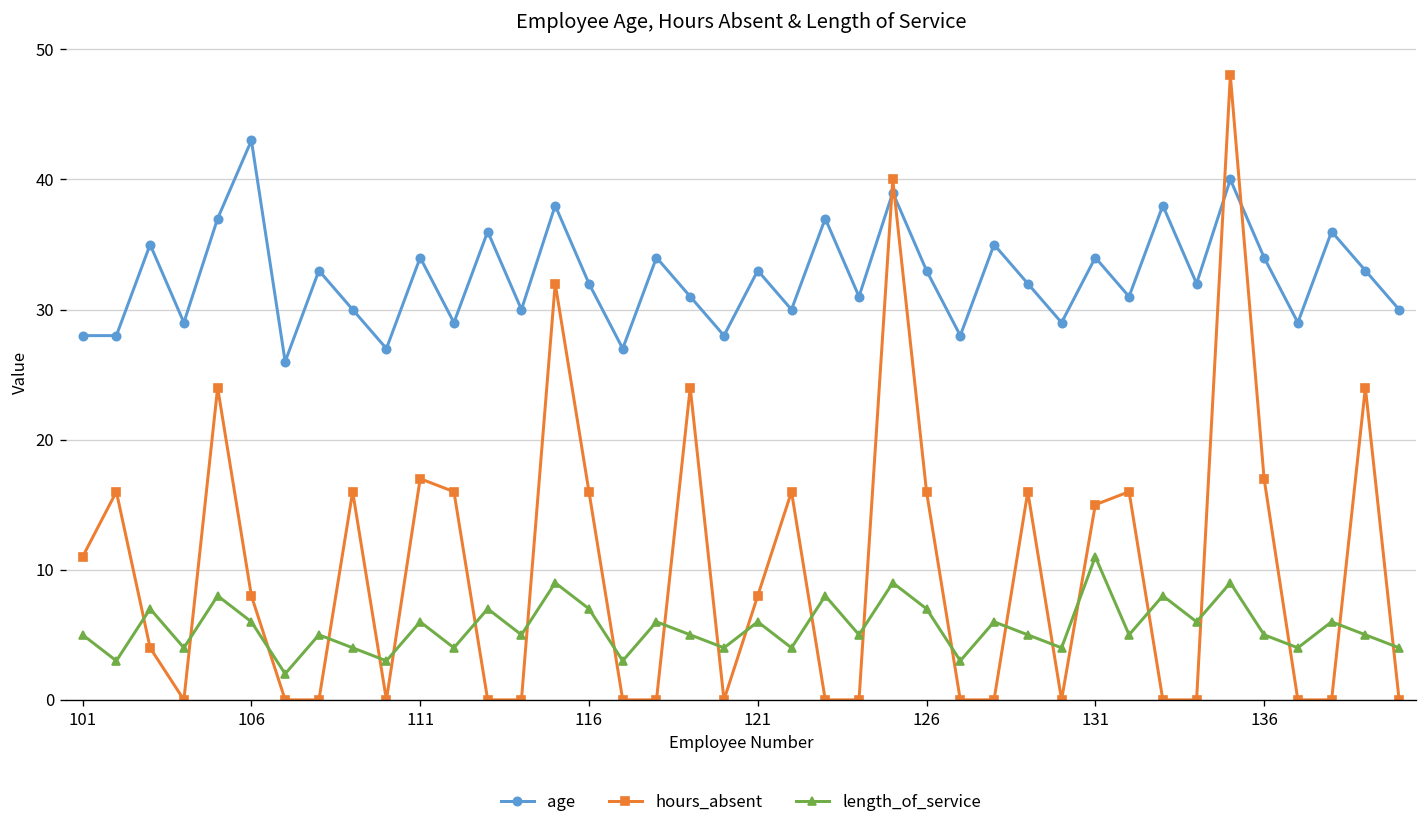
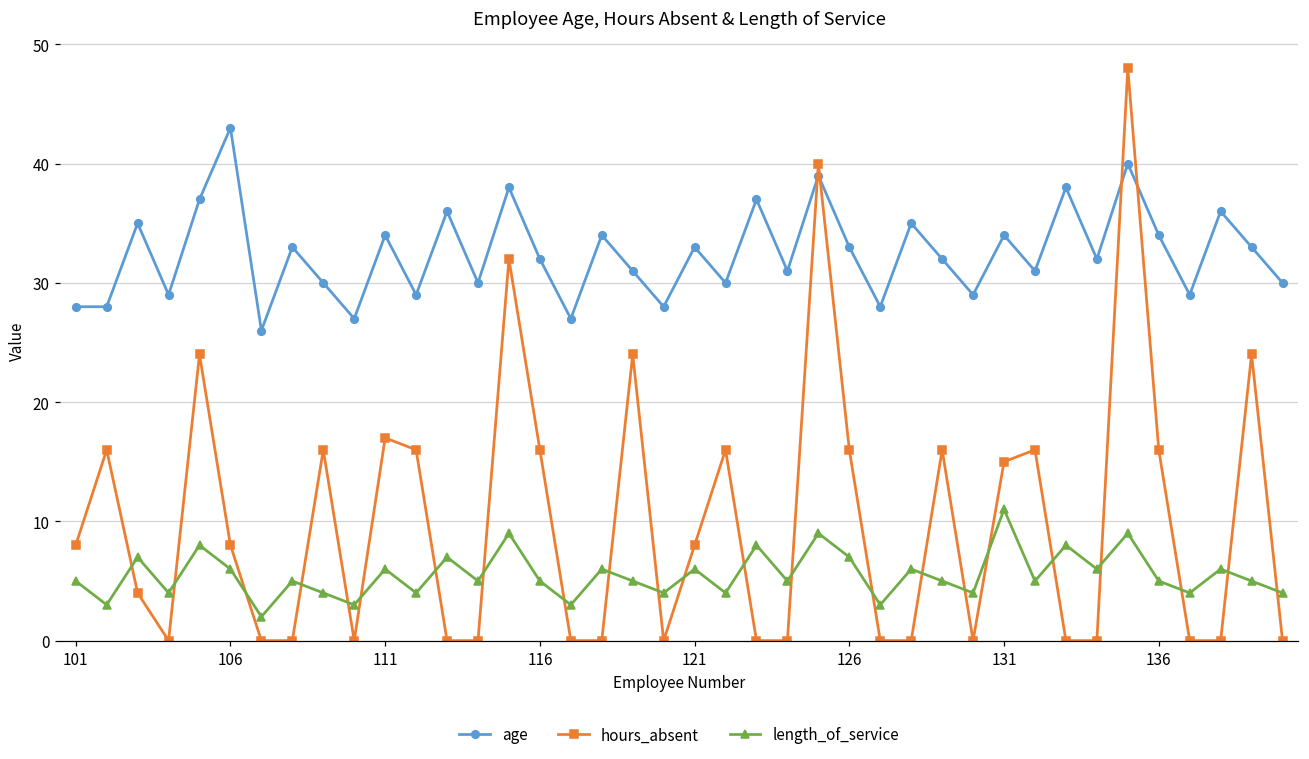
hours_absent, 101: 11 -> 8
length_of_service, 116: 7 -> 5
hours_absent, 136: 17 -> 16
